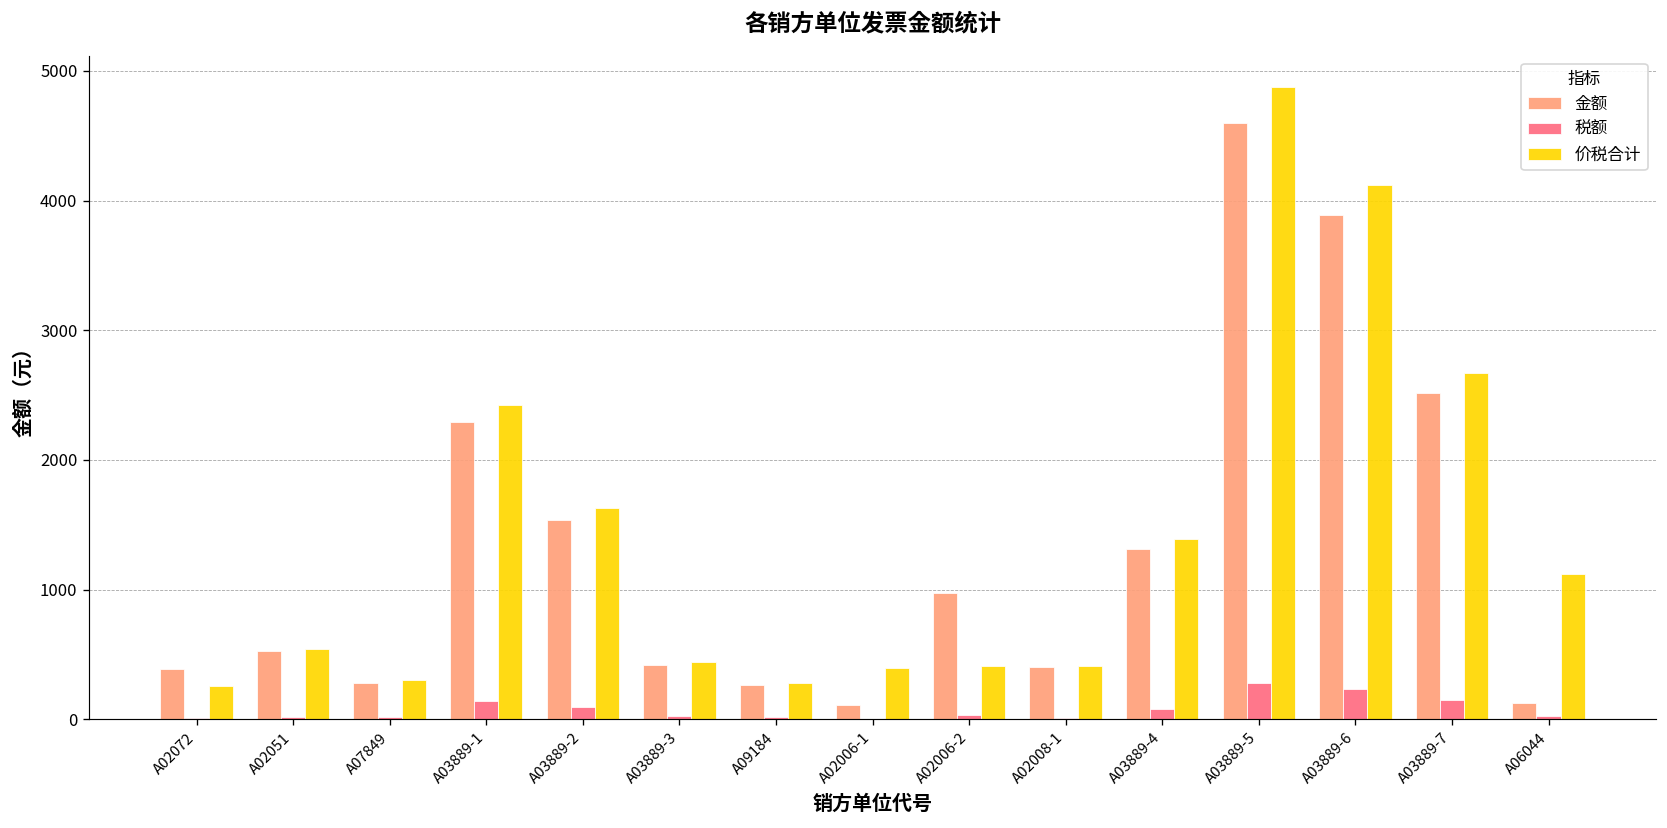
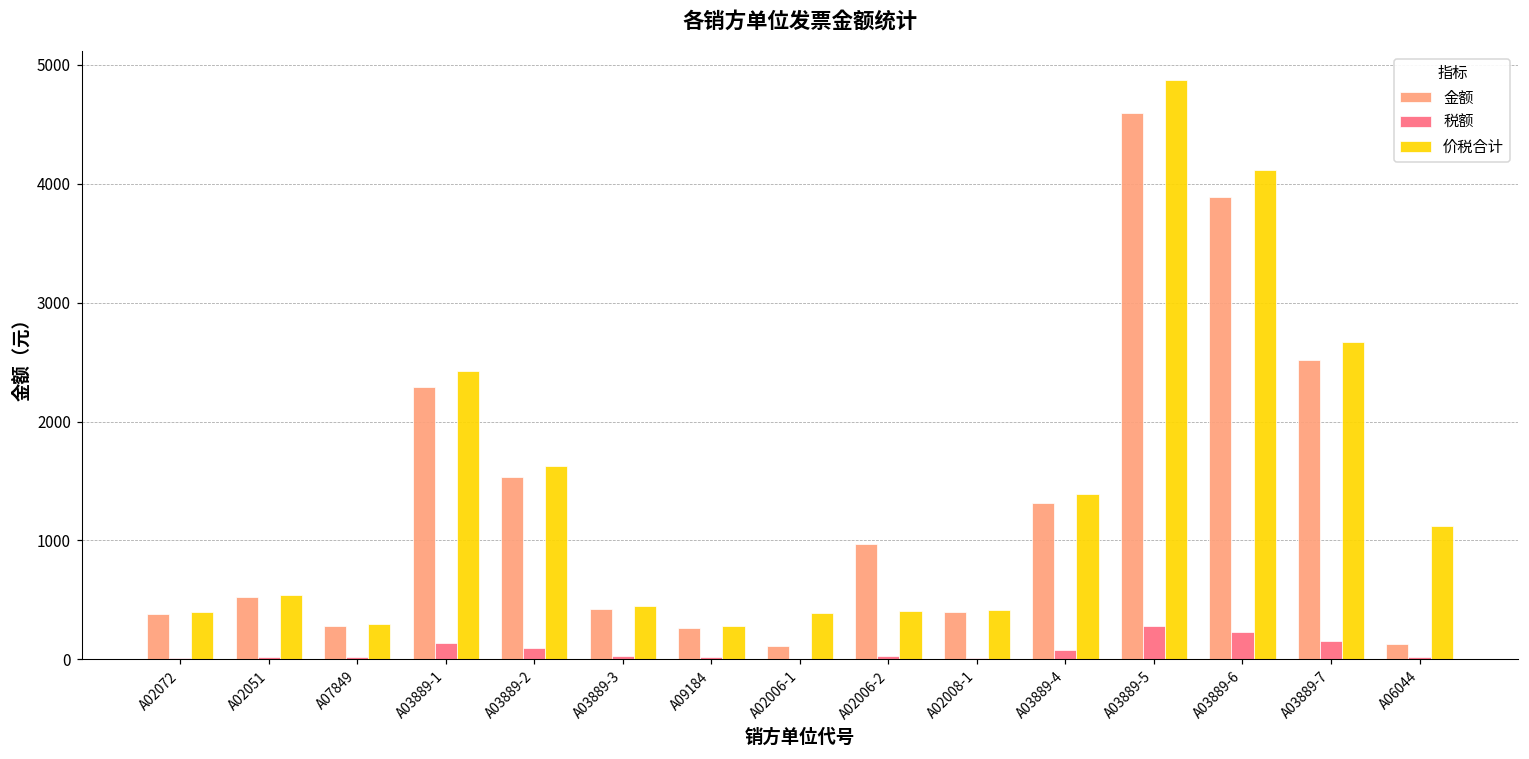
价税合计, A02072: 260 -> 400
